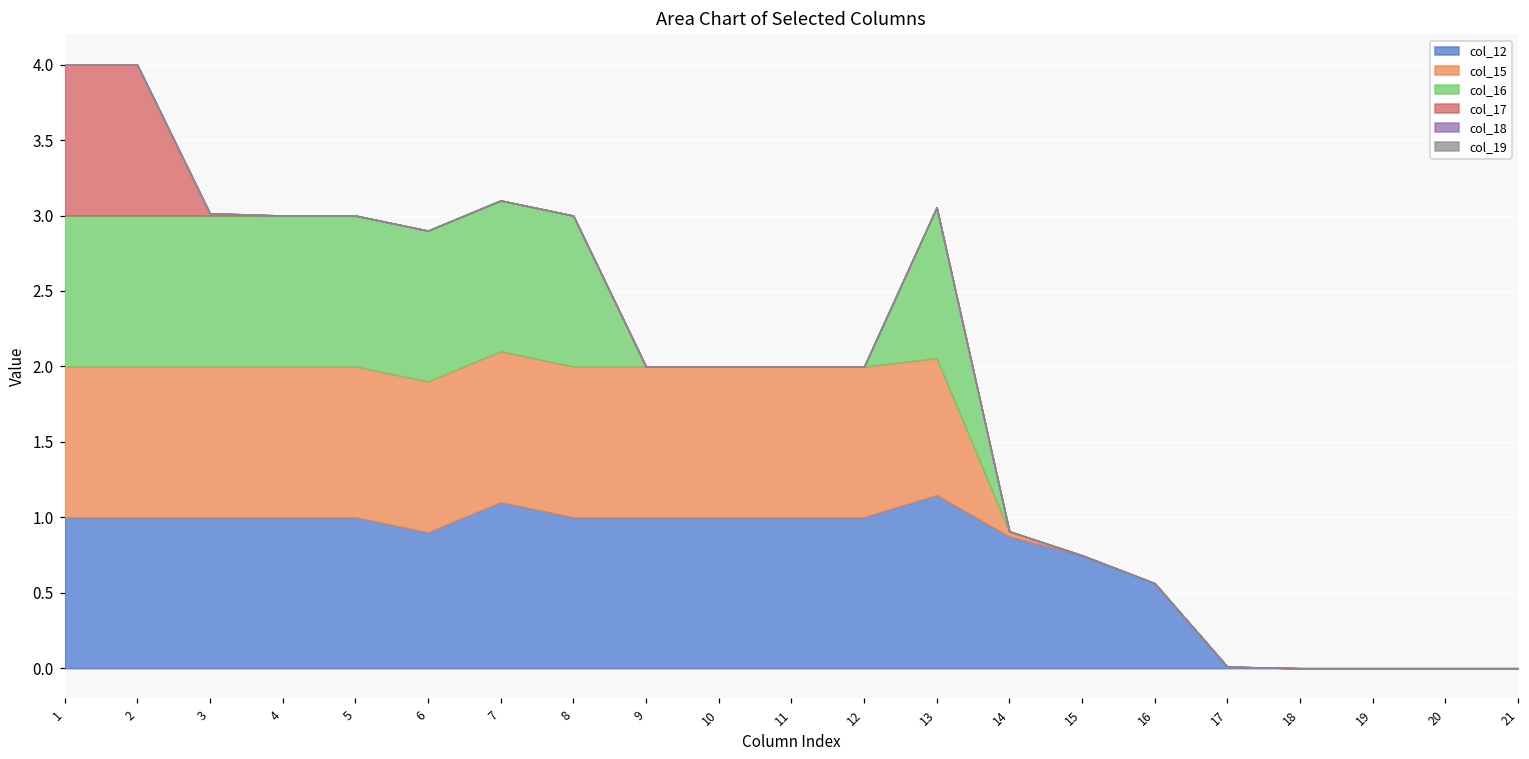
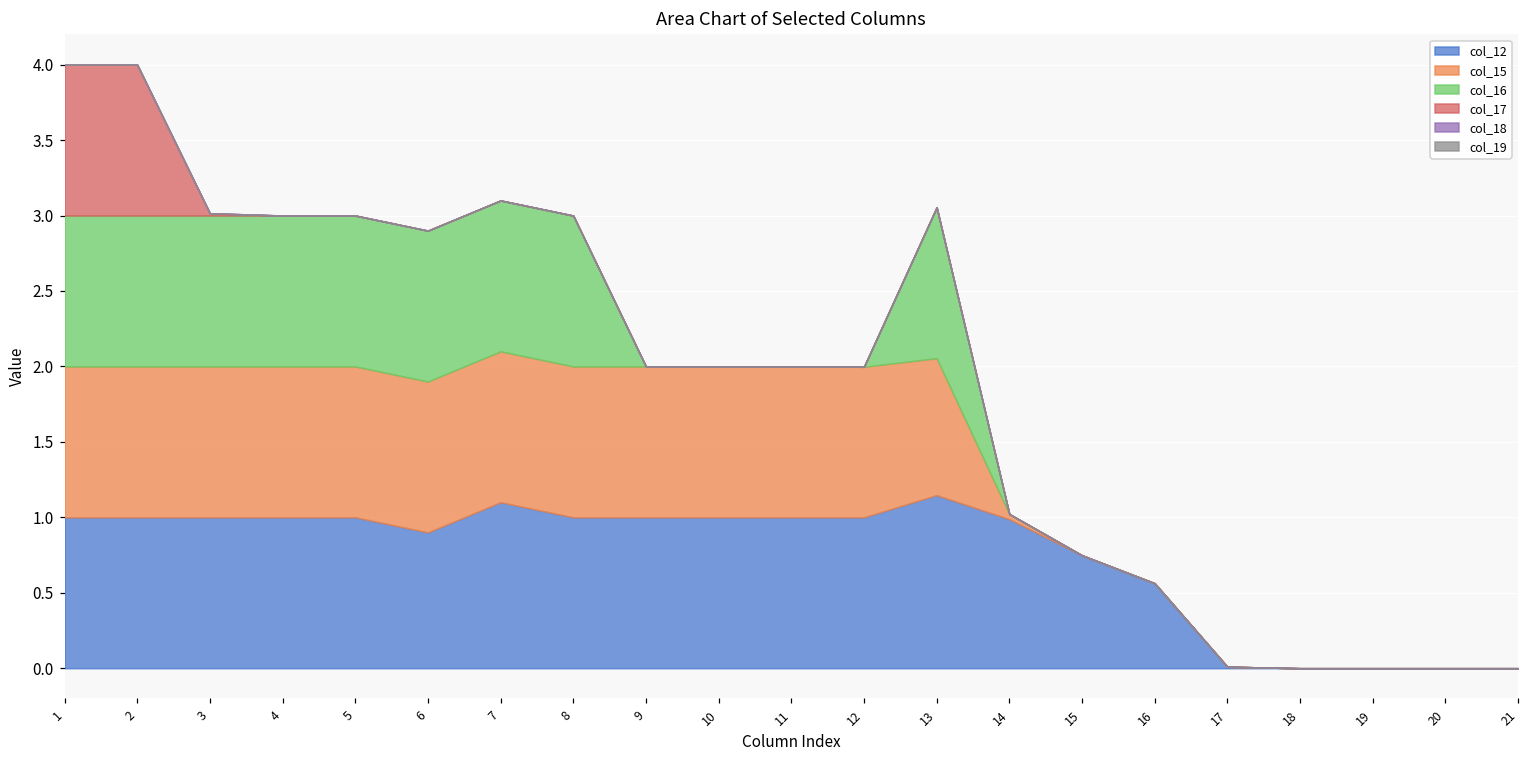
col_12, 14: 0.87 -> 0.99
